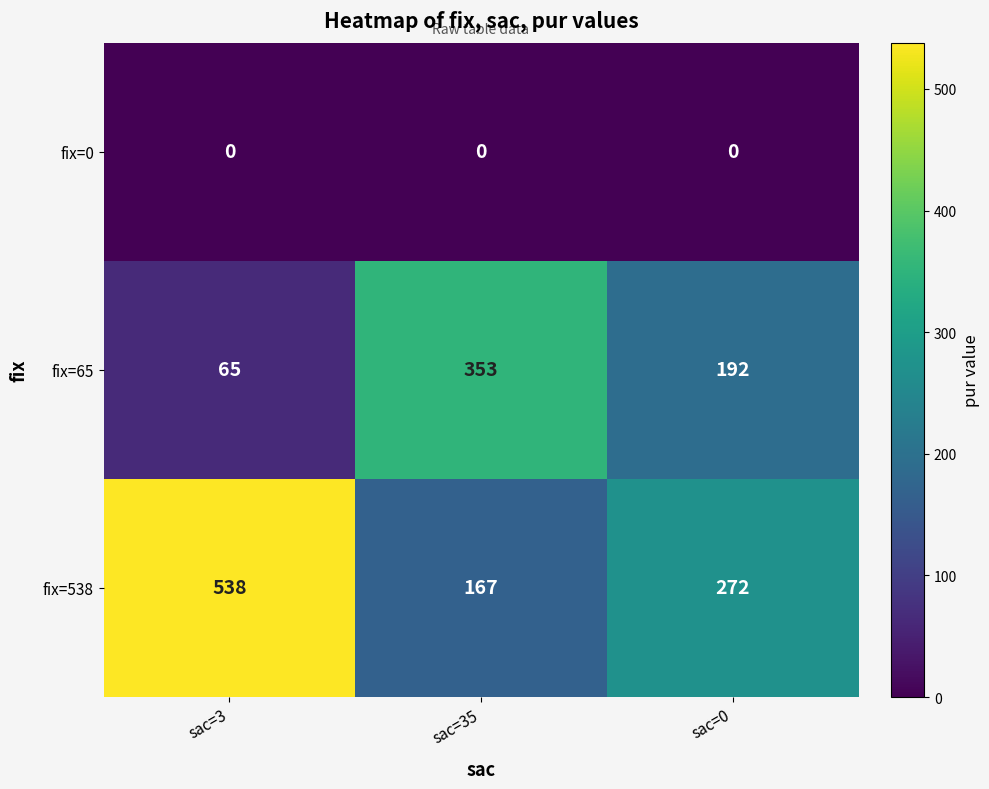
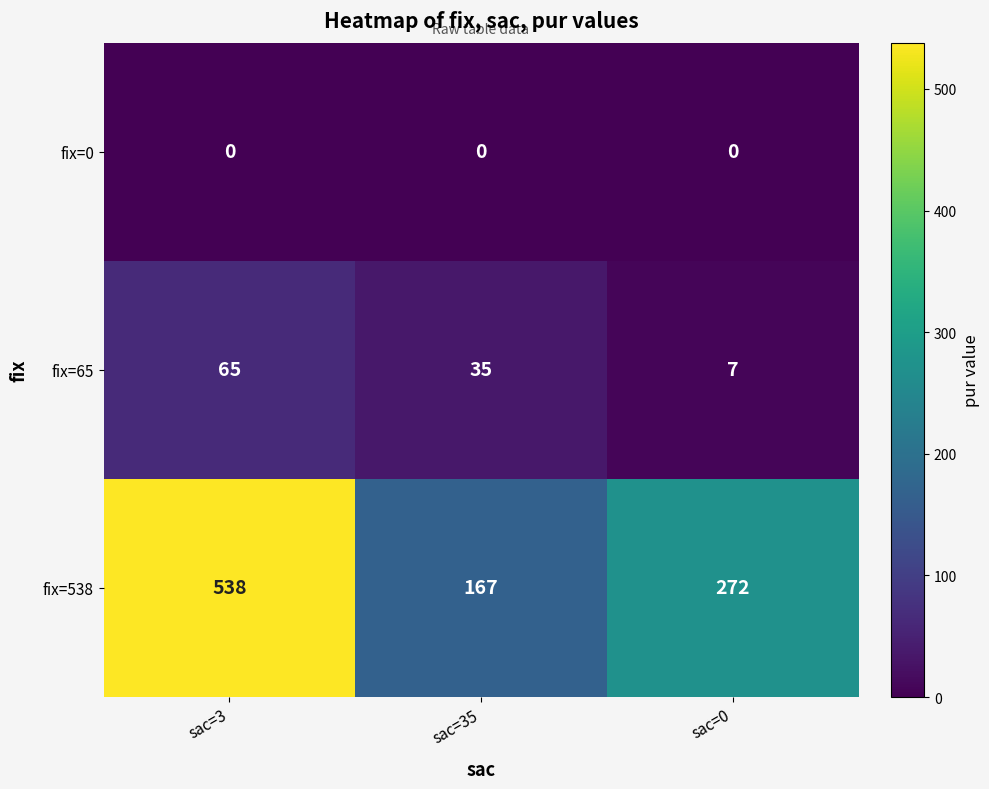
fix=65, sac=35: 353 -> 35
fix=65, sac=0: 192 -> 7
